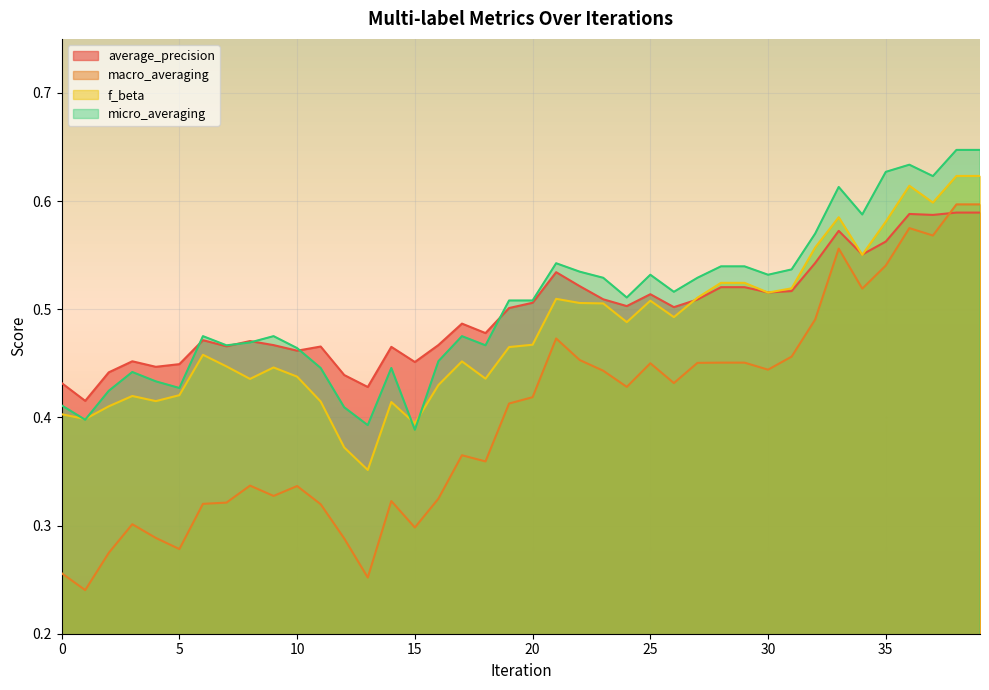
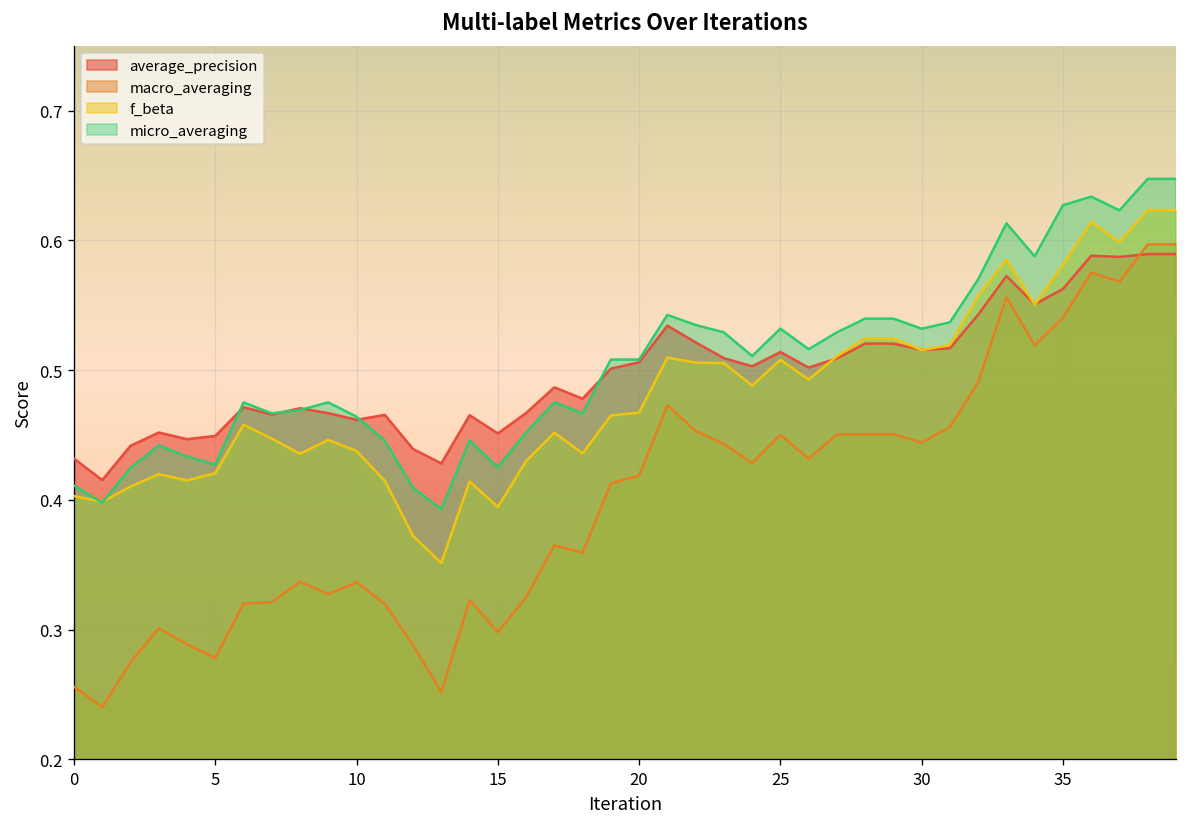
micro_averaging, 15: 0.389 -> 0.425
